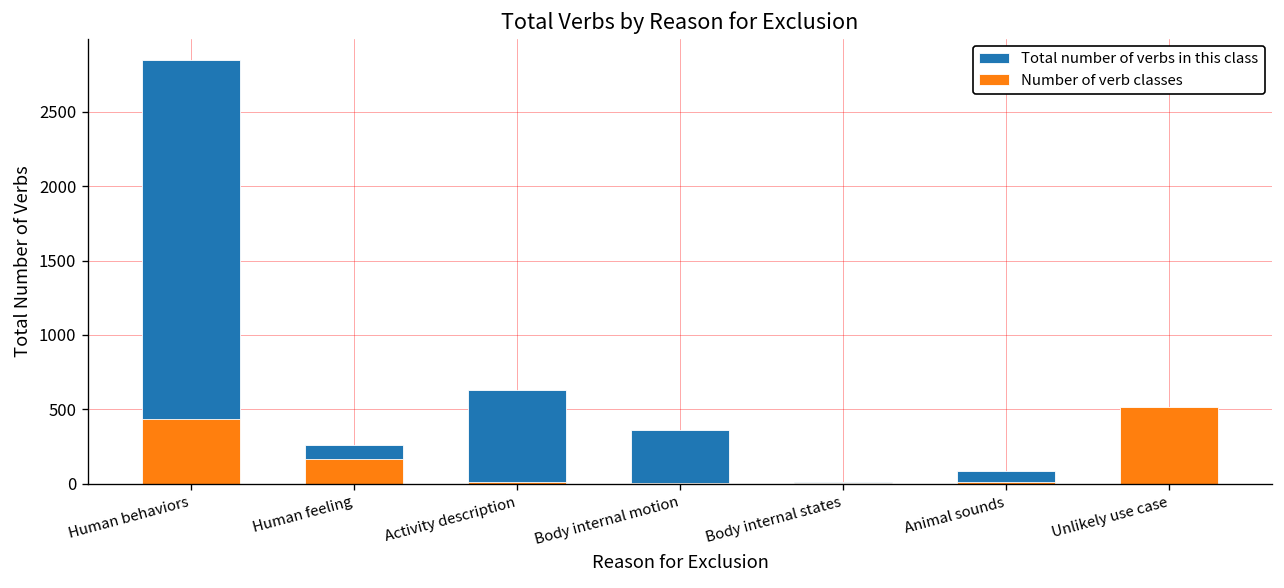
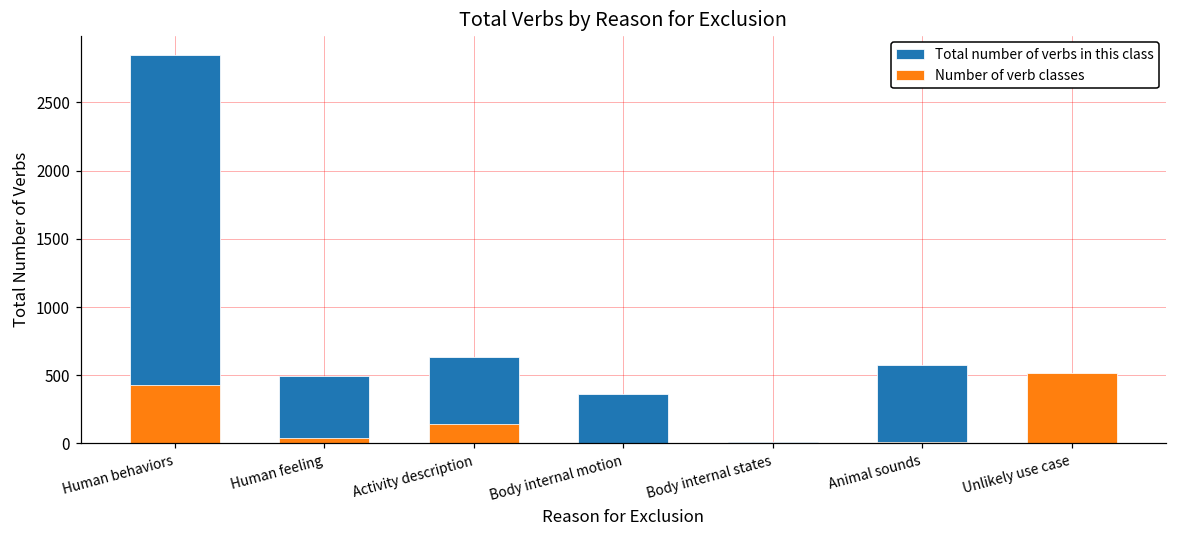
Total number of verbs in this class, Human feeling: 260 -> 500
Number of verb classes, Human feeling: 170 -> 40
Number of verb classes, Activity description: 10 -> 150
Total number of verbs in this class, Animal sounds: 80 -> 580
